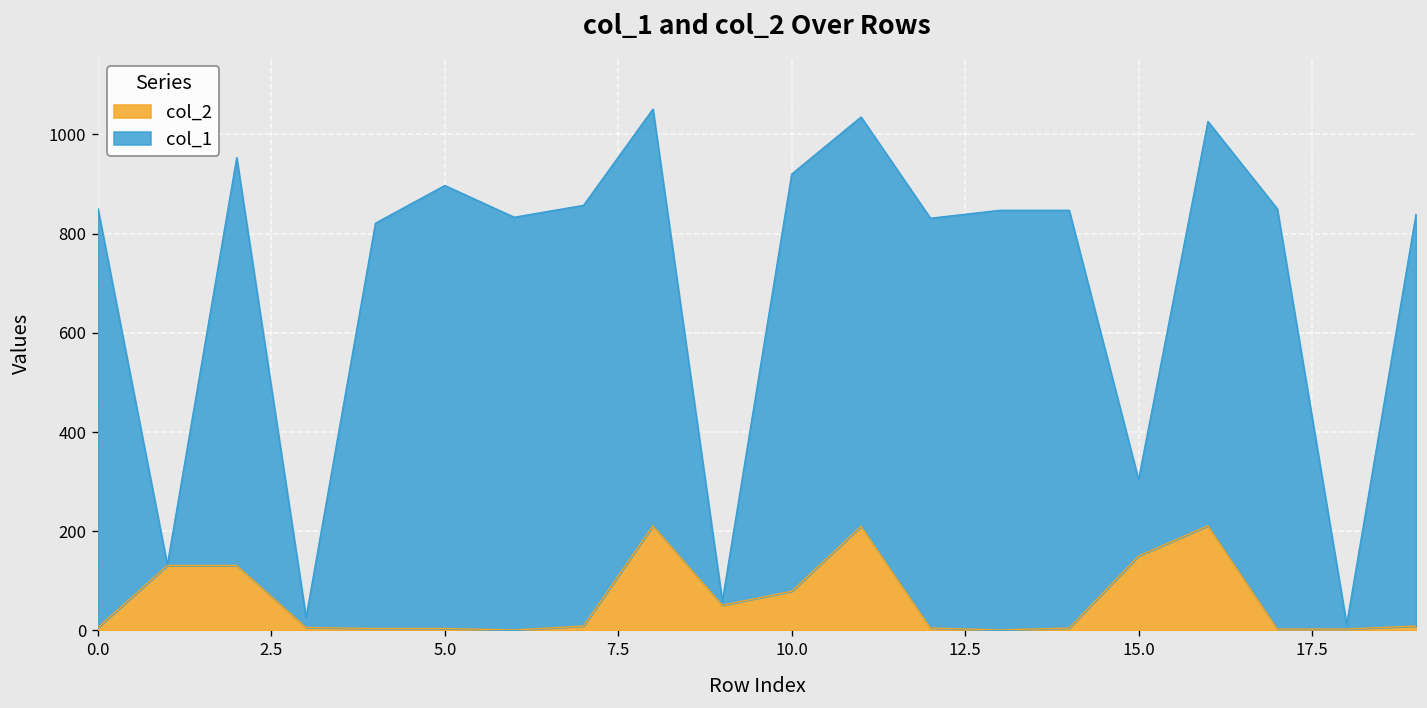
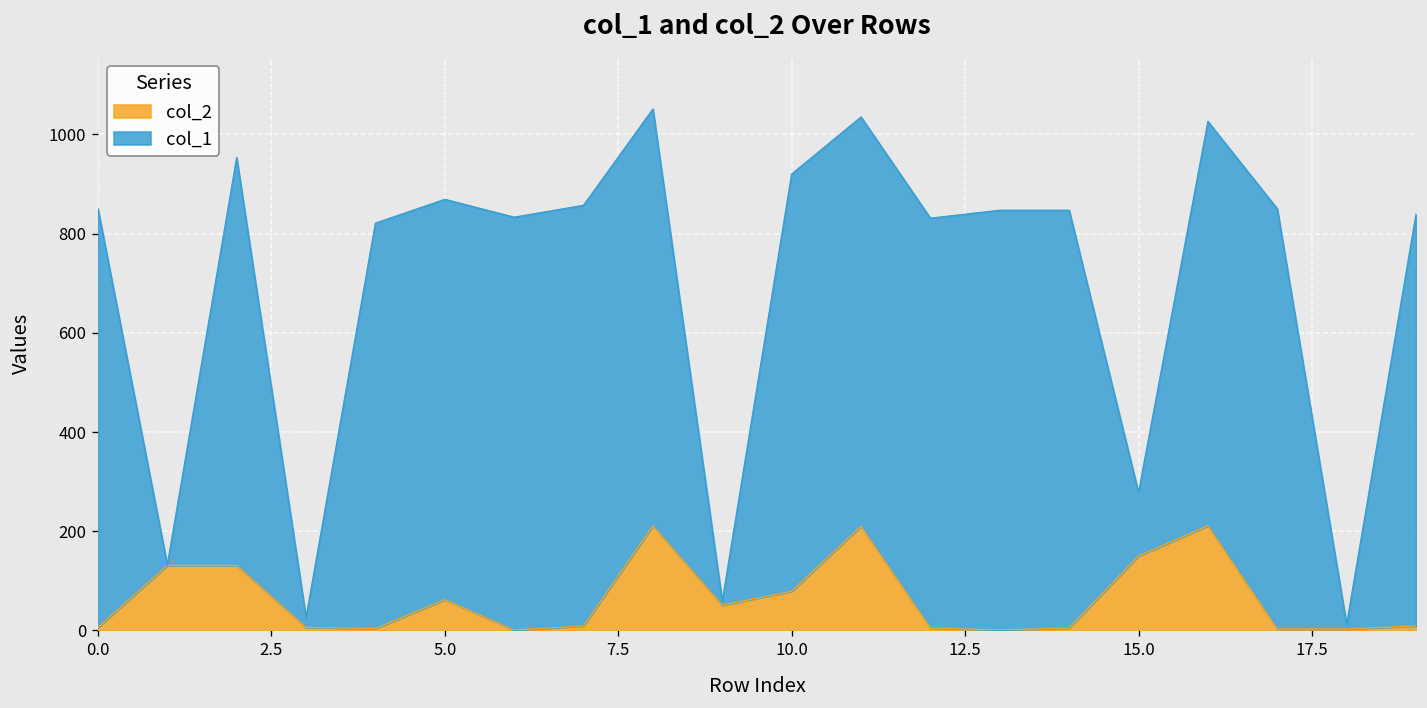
col_2, 5.0: 0 -> 60
col_1, 5.0: 890 -> 810
col_1, 15.0: 150 -> 130
